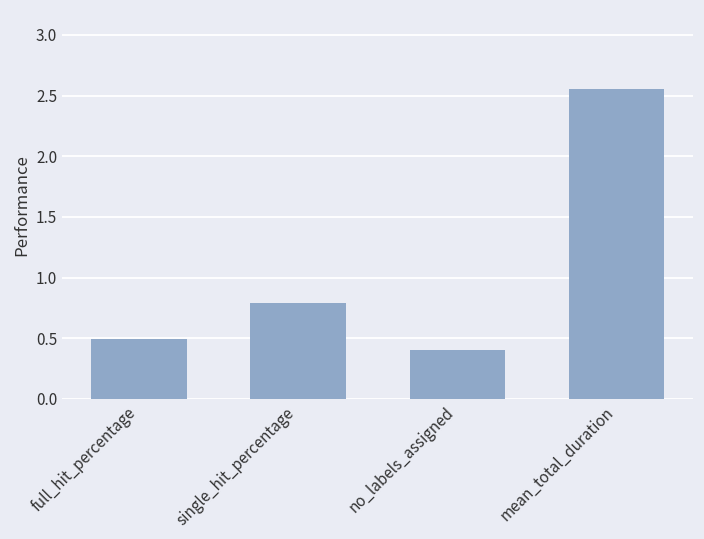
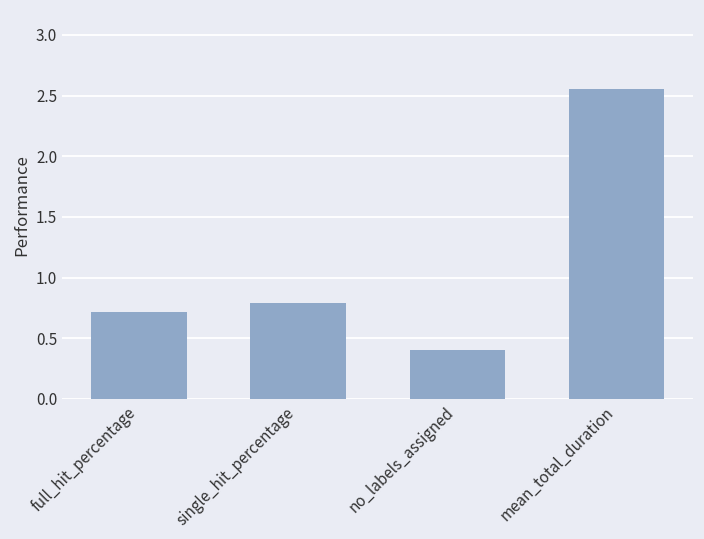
full_hit_percentage: 0.49 -> 0.72
